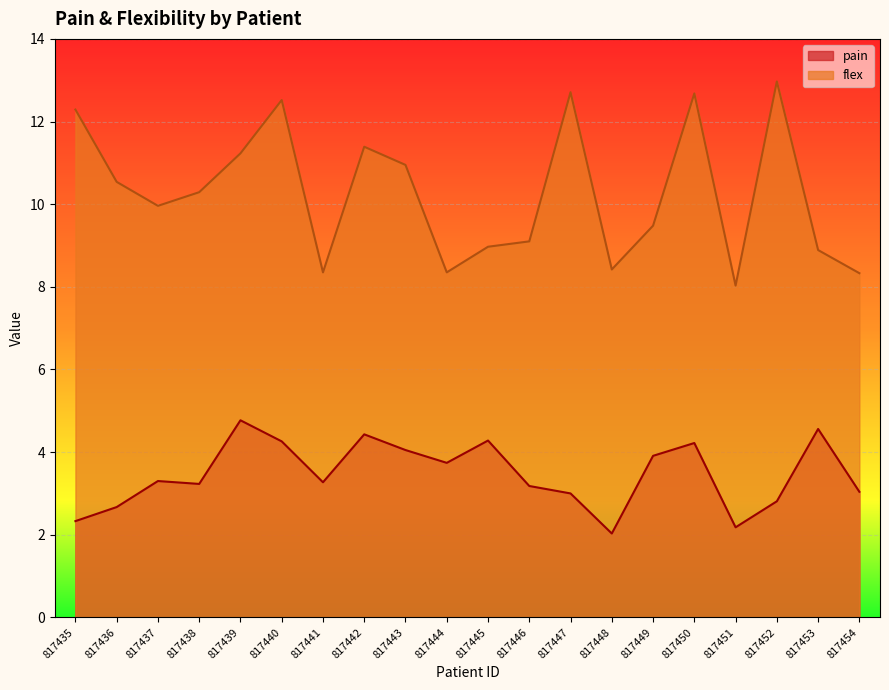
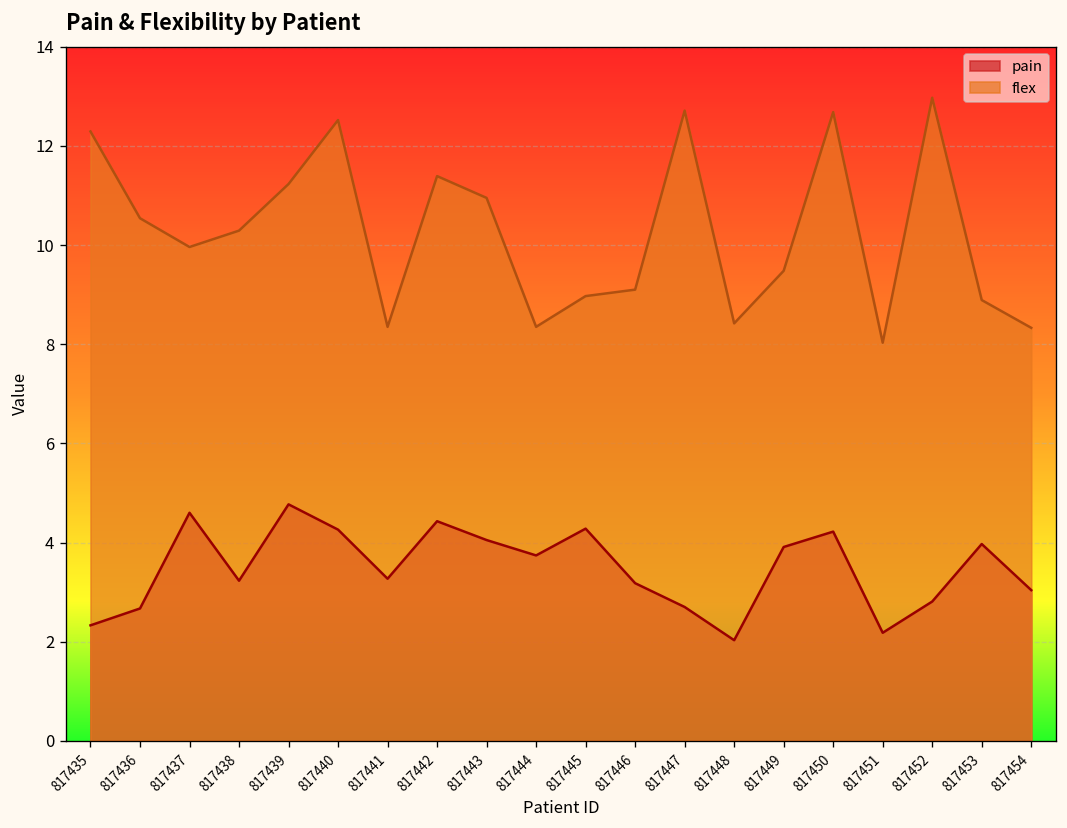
pain, 817437: 3.3 -> 4.6
pain, 817447: 3.0 -> 2.7
pain, 817453: 4.6 -> 4.0
